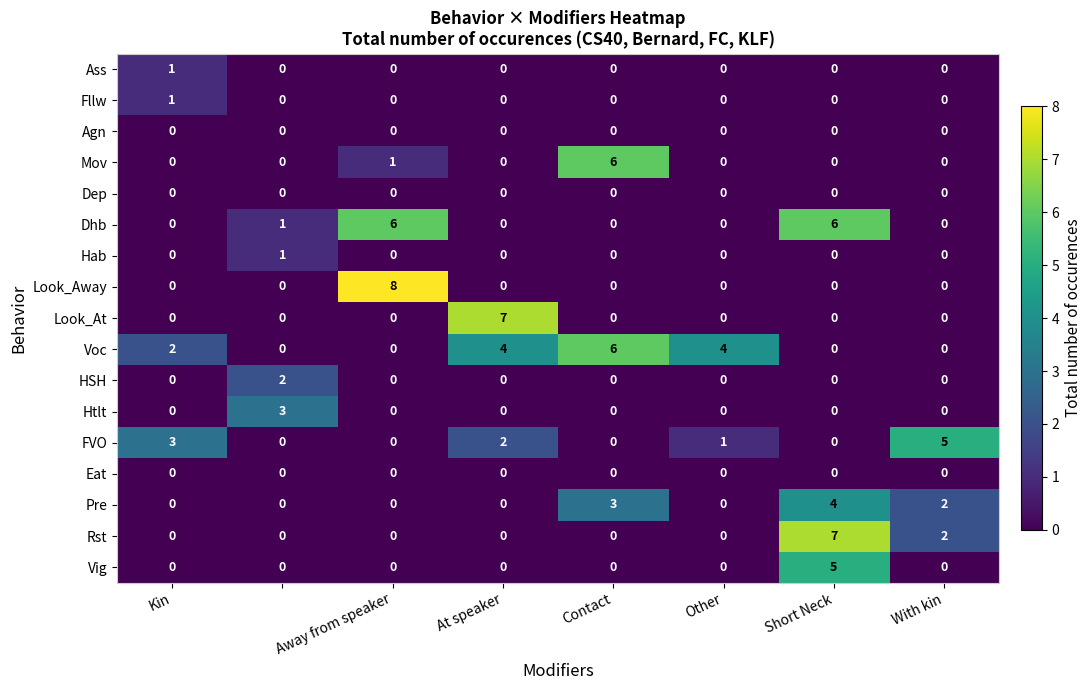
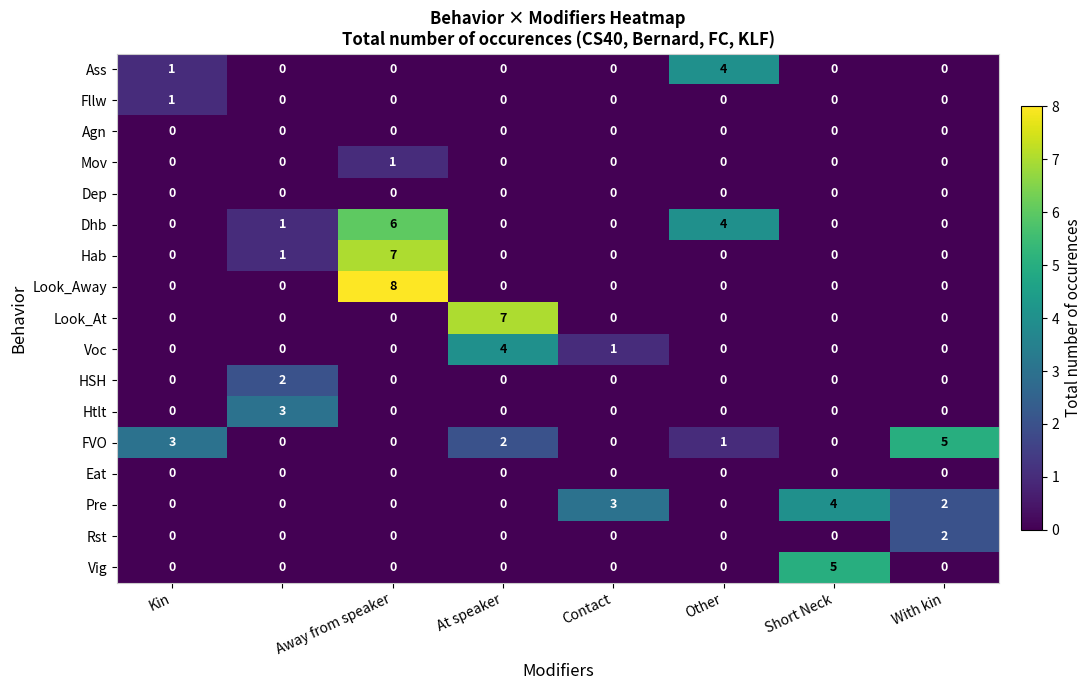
Ass, Other: 0 -> 4
Mov, Contact: 6 -> 0
Dhb, Other: 0 -> 4
Dhb, Short Neck: 6 -> 0
Hab, Away from speaker: 0 -> 7
Voc, Kin: 2 -> 0
Voc, Contact: 6 -> 1
Voc, Other: 4 -> 0
Rst, Short Neck: 7 -> 0
